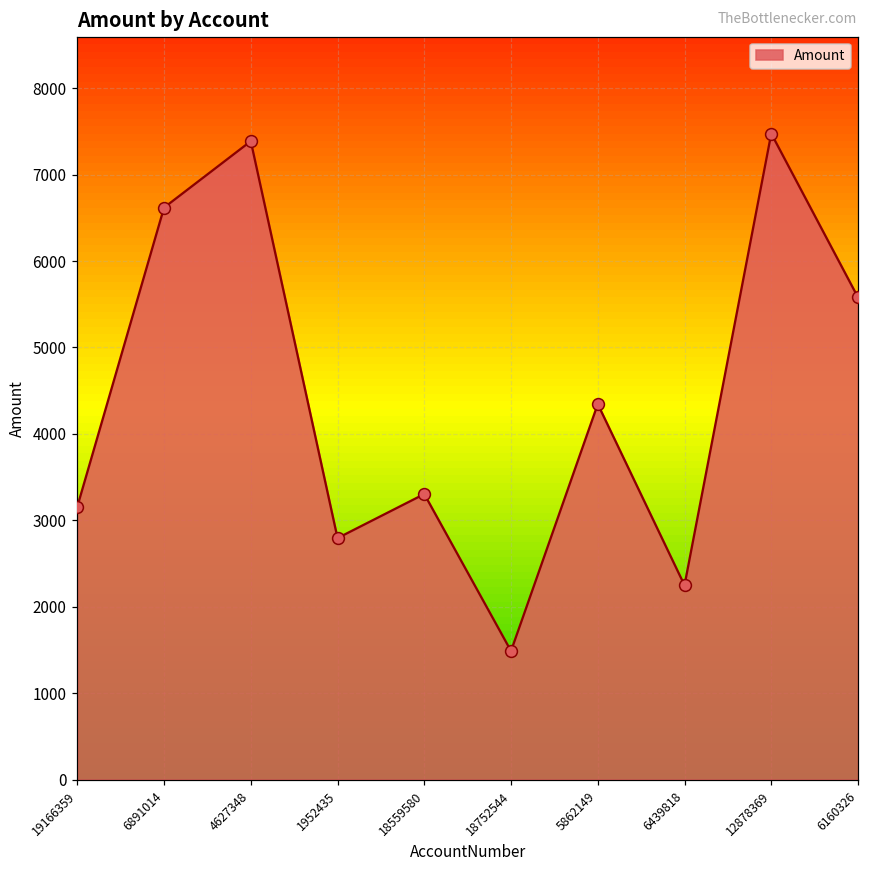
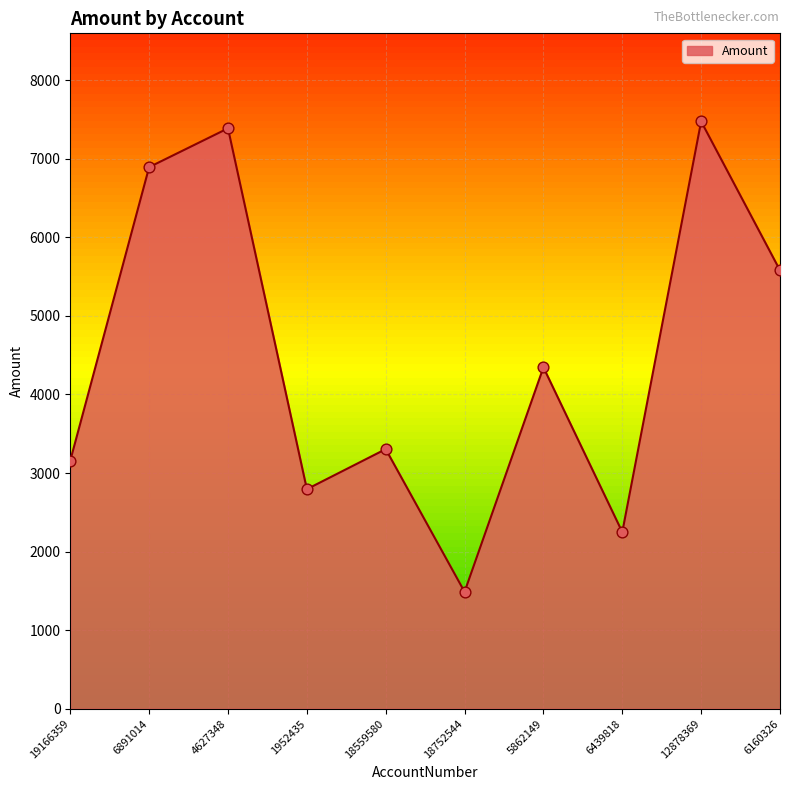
6891014: 6600 -> 6900
